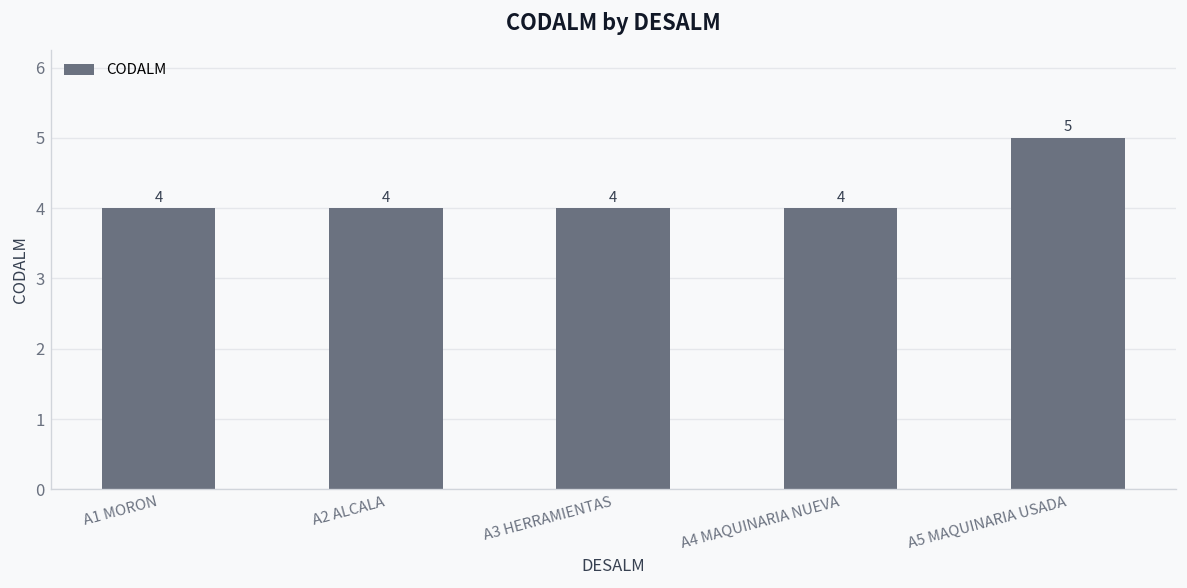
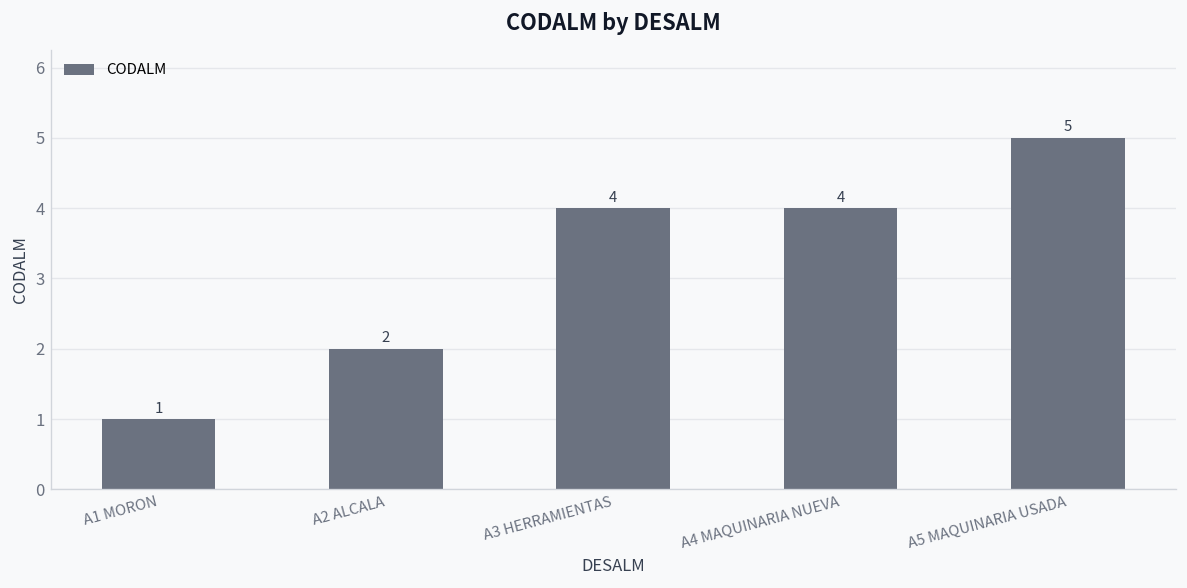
A1 MORON: 4 -> 1
A2 ALCALA: 4 -> 2
